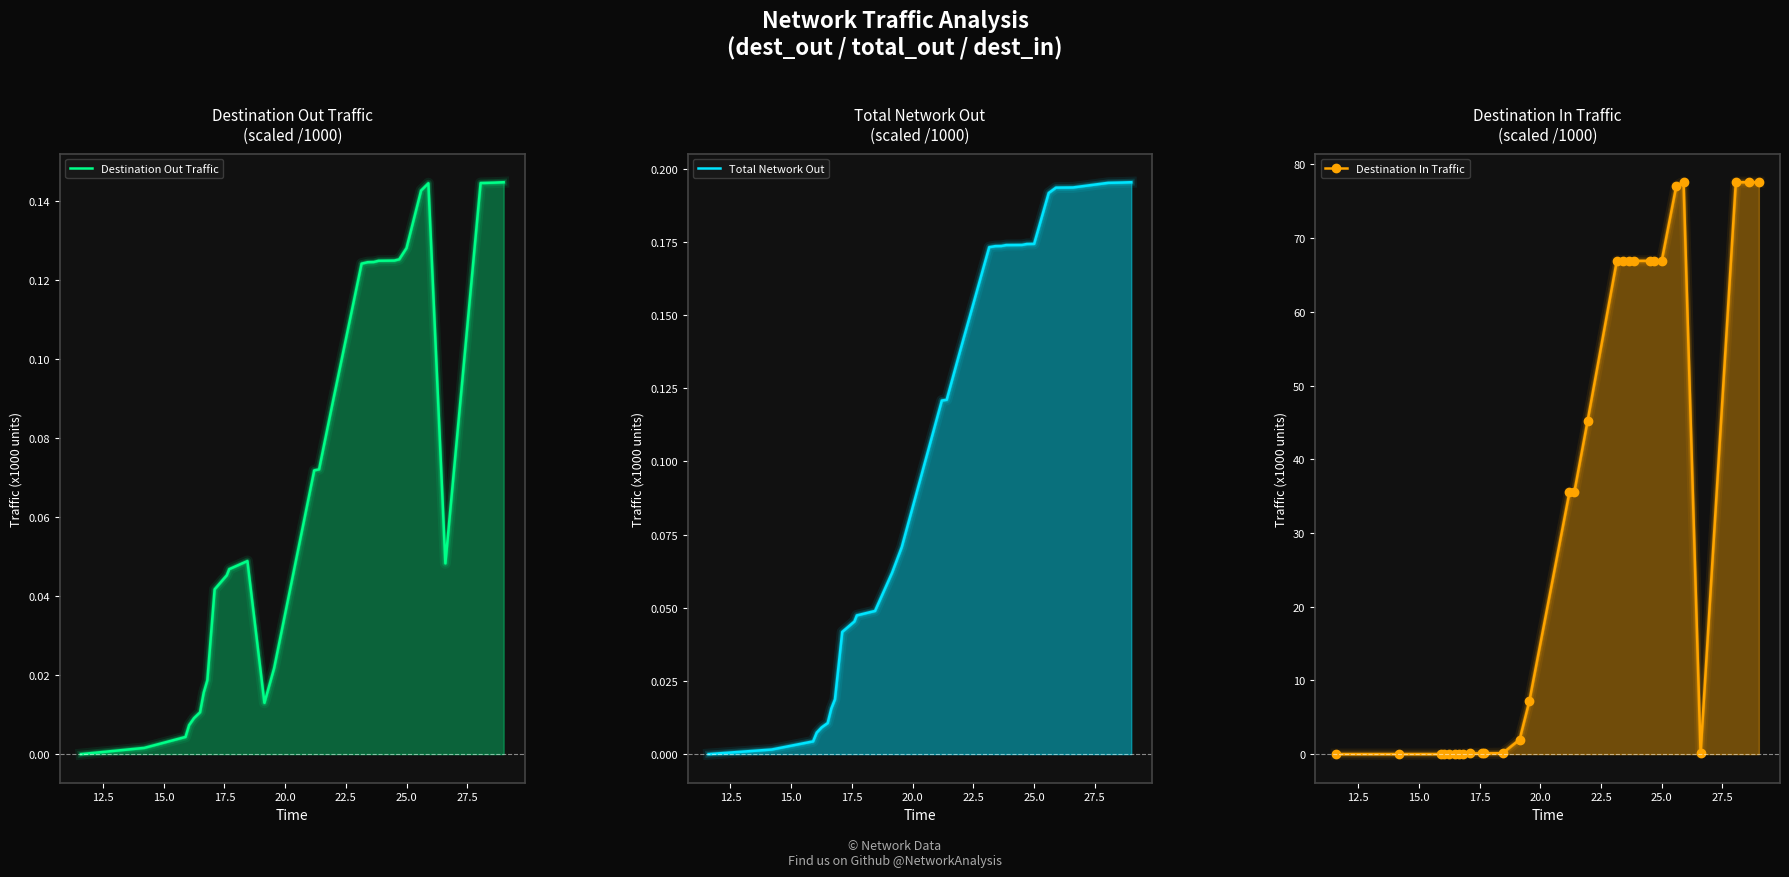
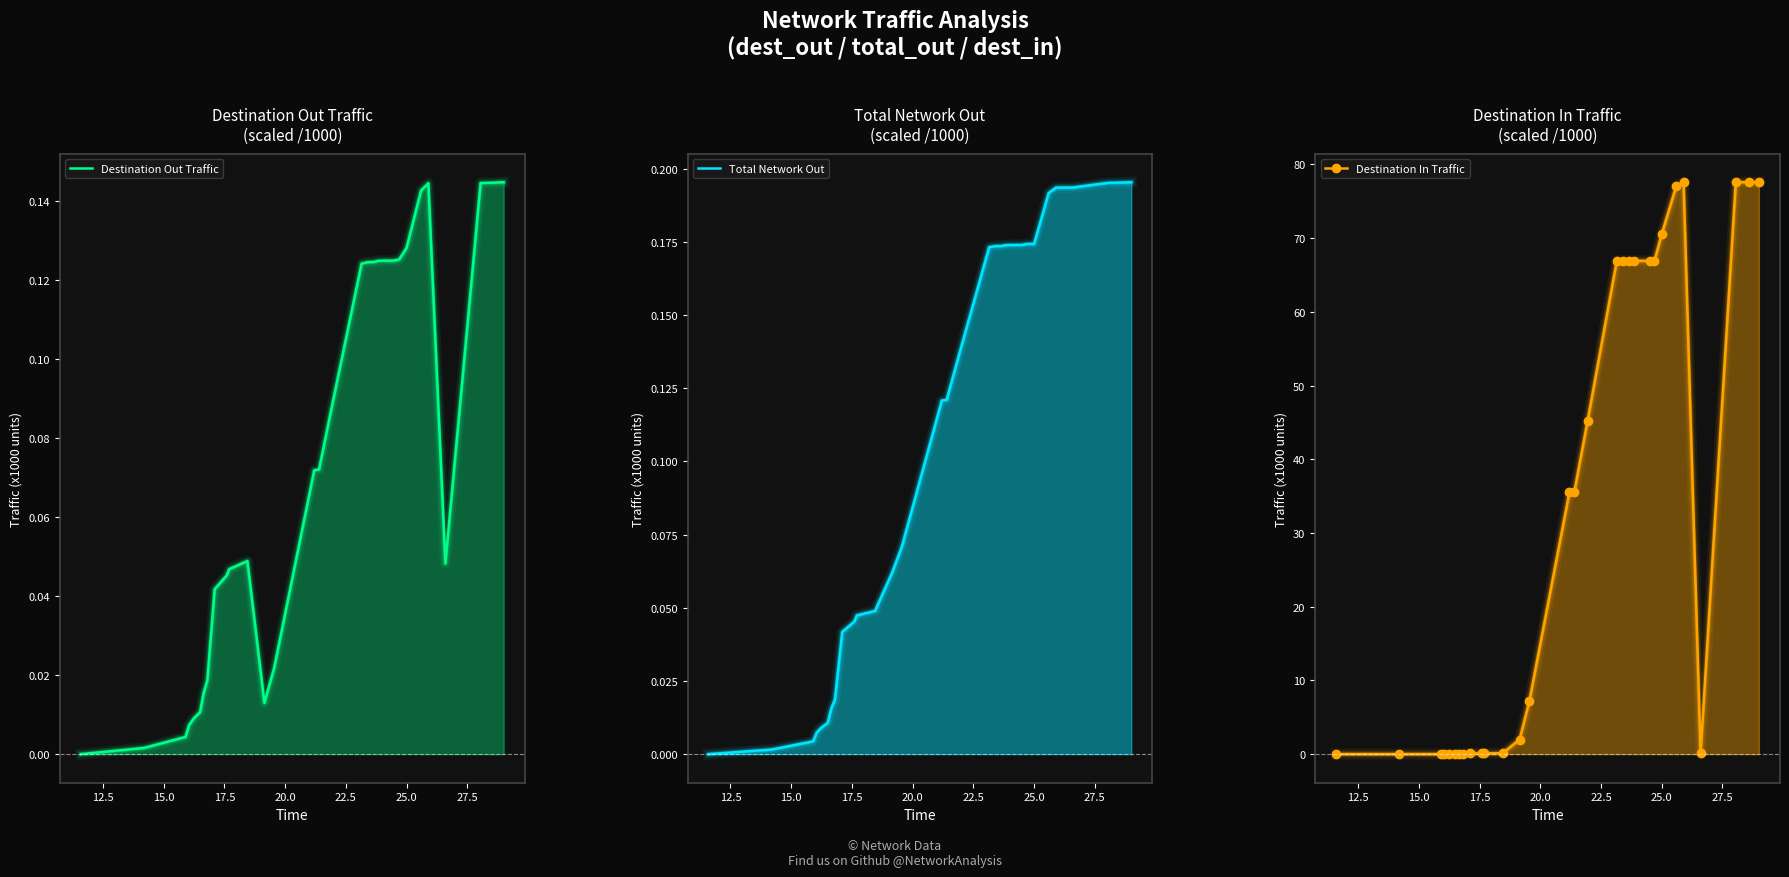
Destination In Traffic (scaled /1000), 25.0: 67 -> 71
